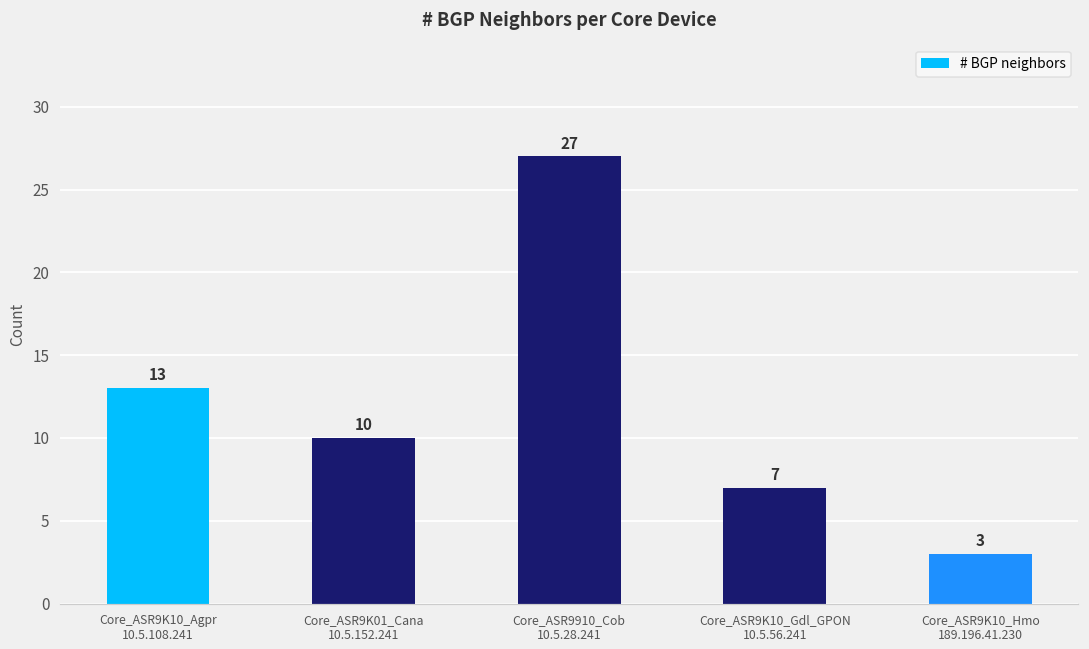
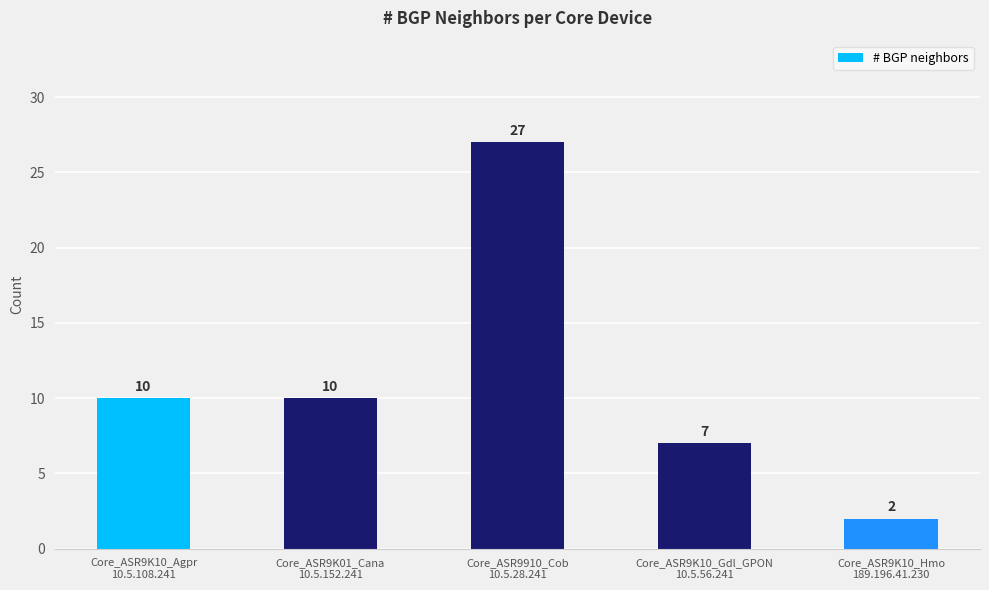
Core_ASR9K10_Agpr 10.5.108.241: 13 -> 10
Core_ASR9K10_Hmo 189.196.41.230: 3 -> 2
